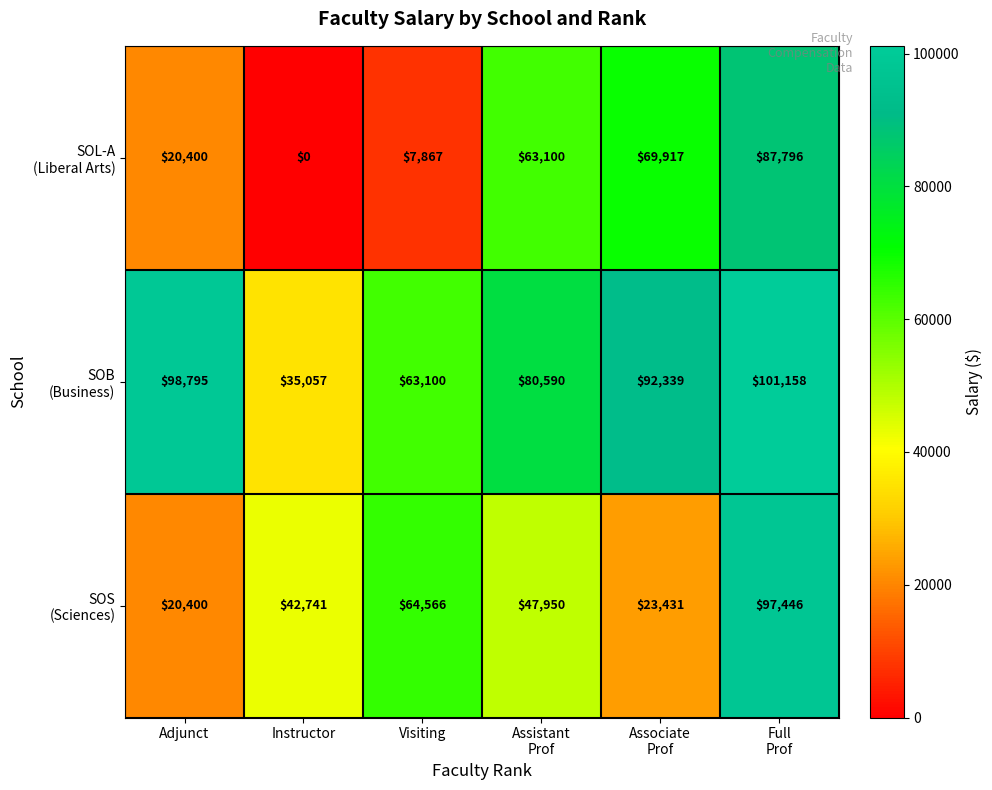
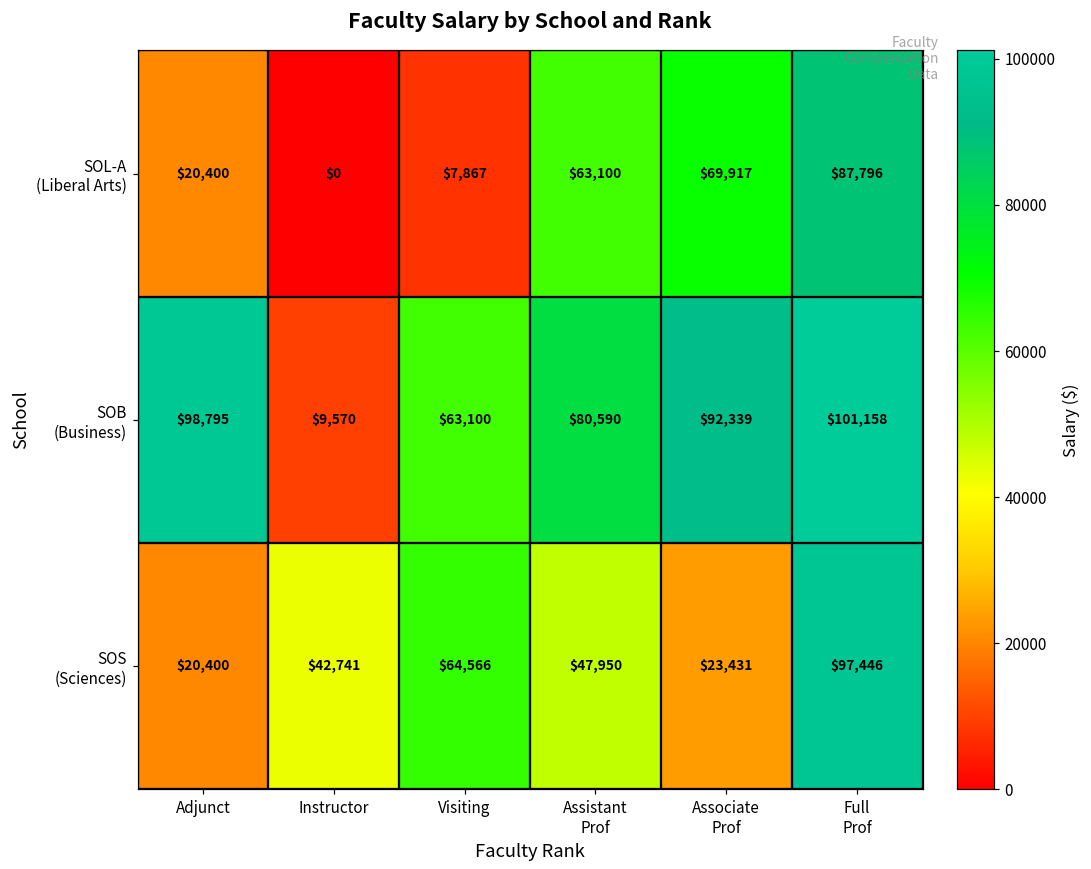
SOB (Business), Instructor: $35,057 -> $9,570
